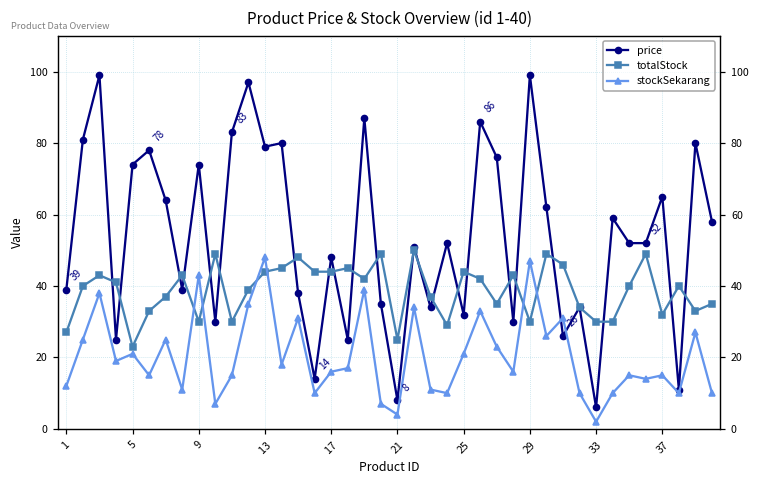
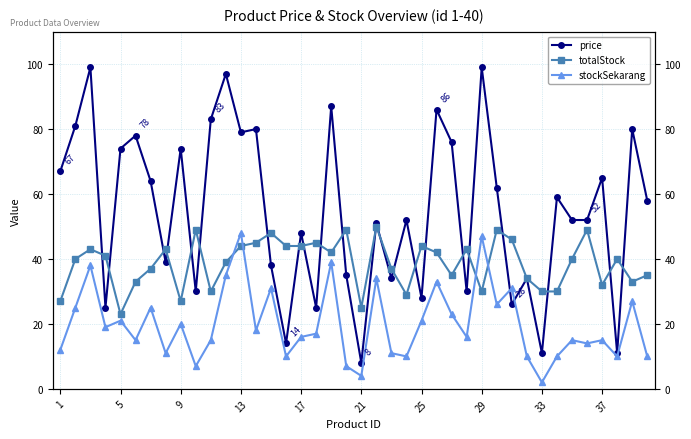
price, 1: 39 -> 67
totalStock, 9: 30 -> 27
stockSekarang, 9: 43 -> 20
price, 25: 32 -> 28
price, 33: 6 -> 11
